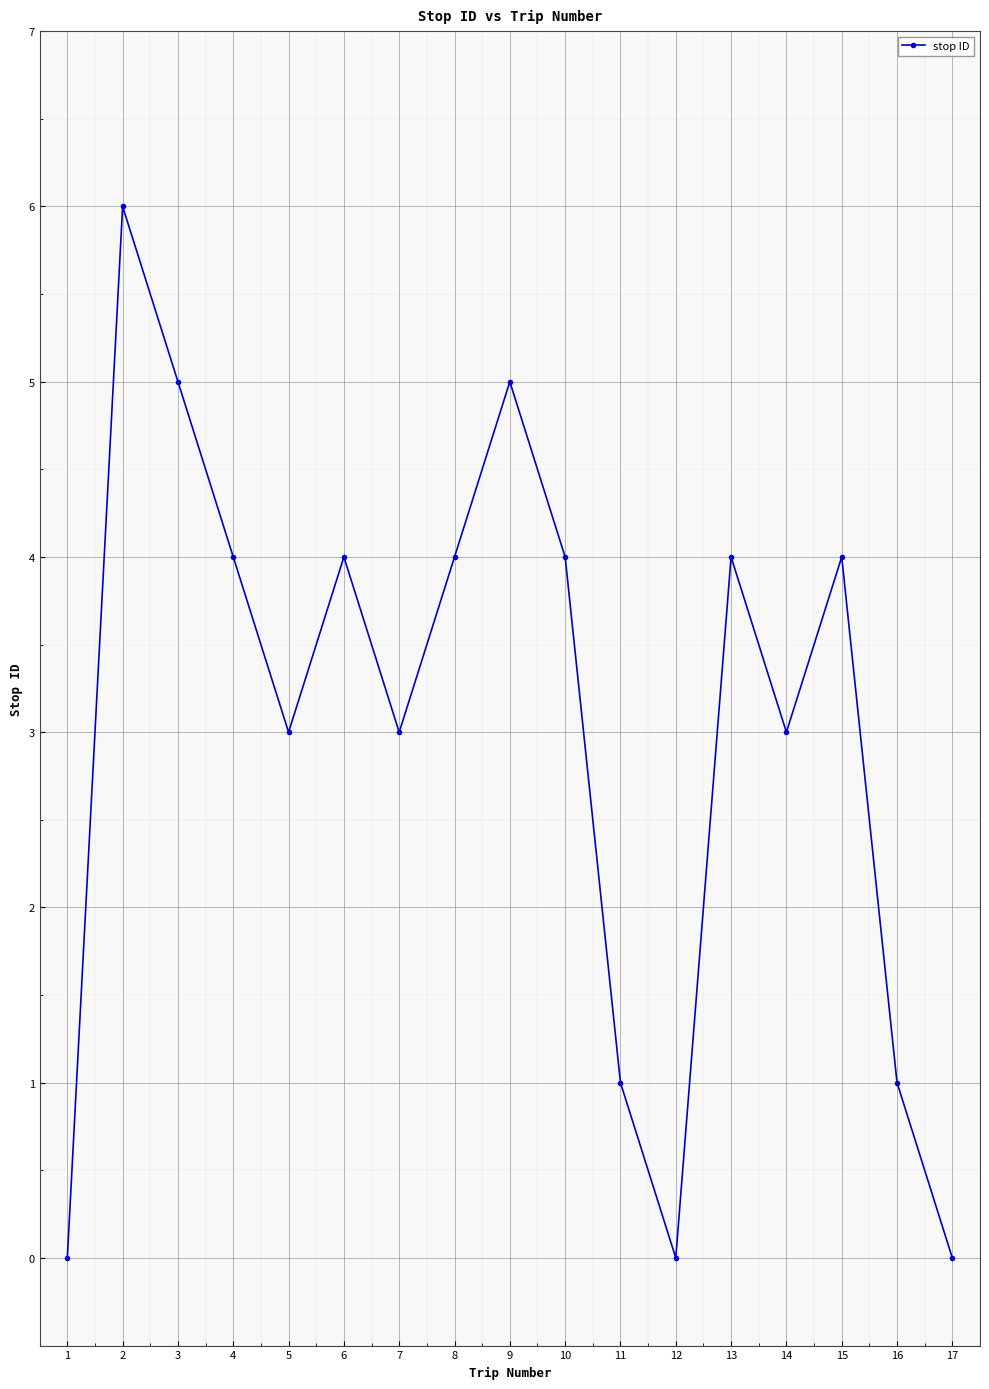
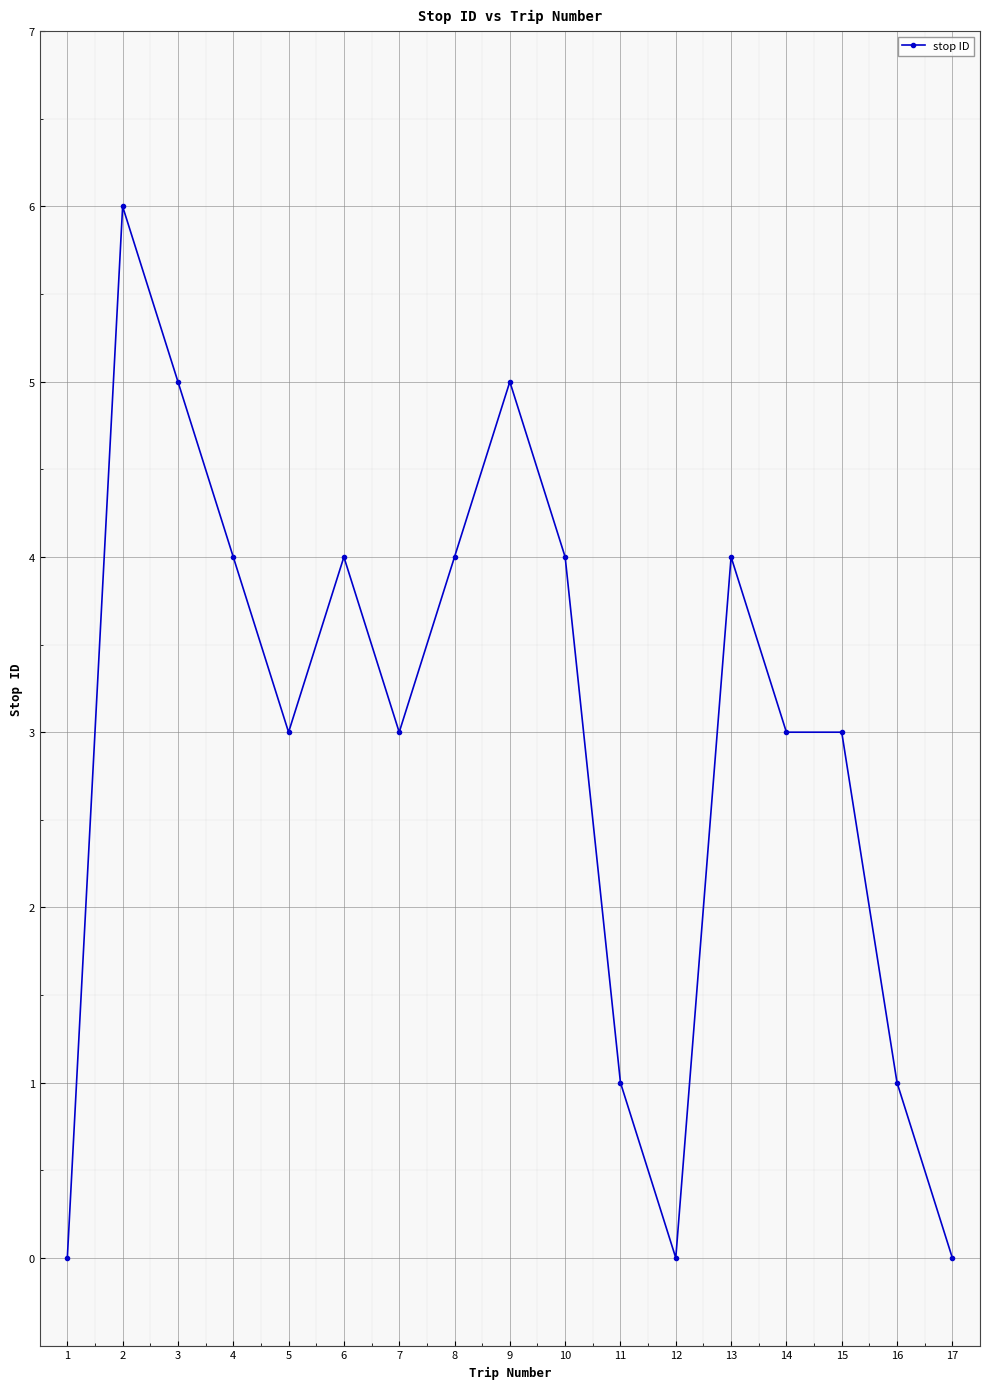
15: 4 -> 3
